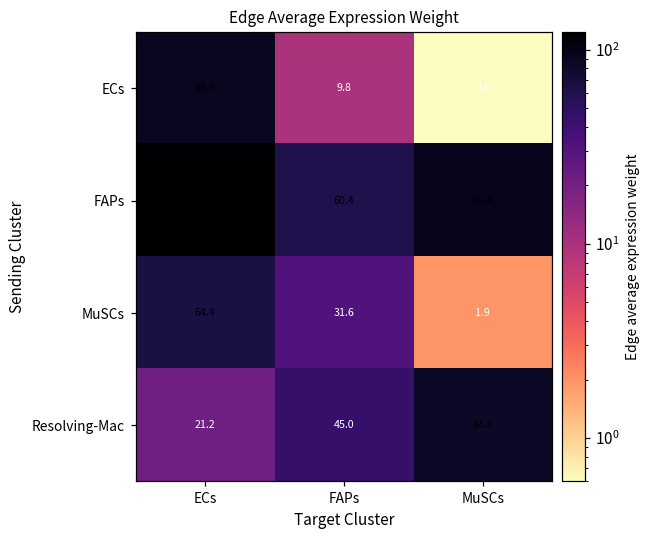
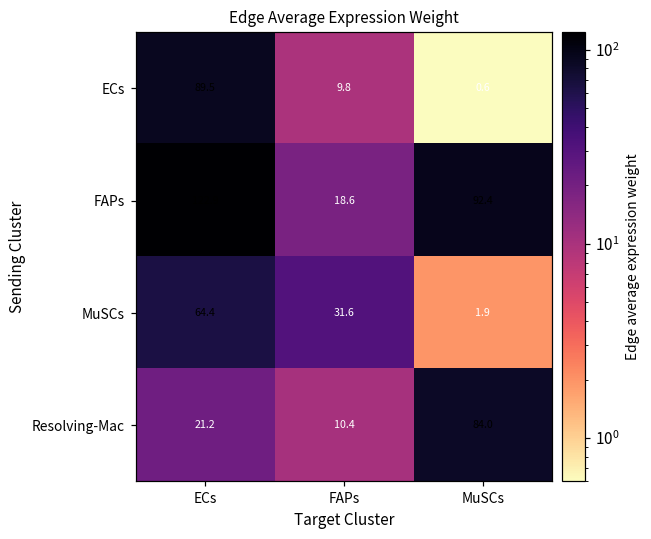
FAPs, FAPs: 60.4 -> 18.6
Resolving-Mac, FAPs: 45.0 -> 10.4
